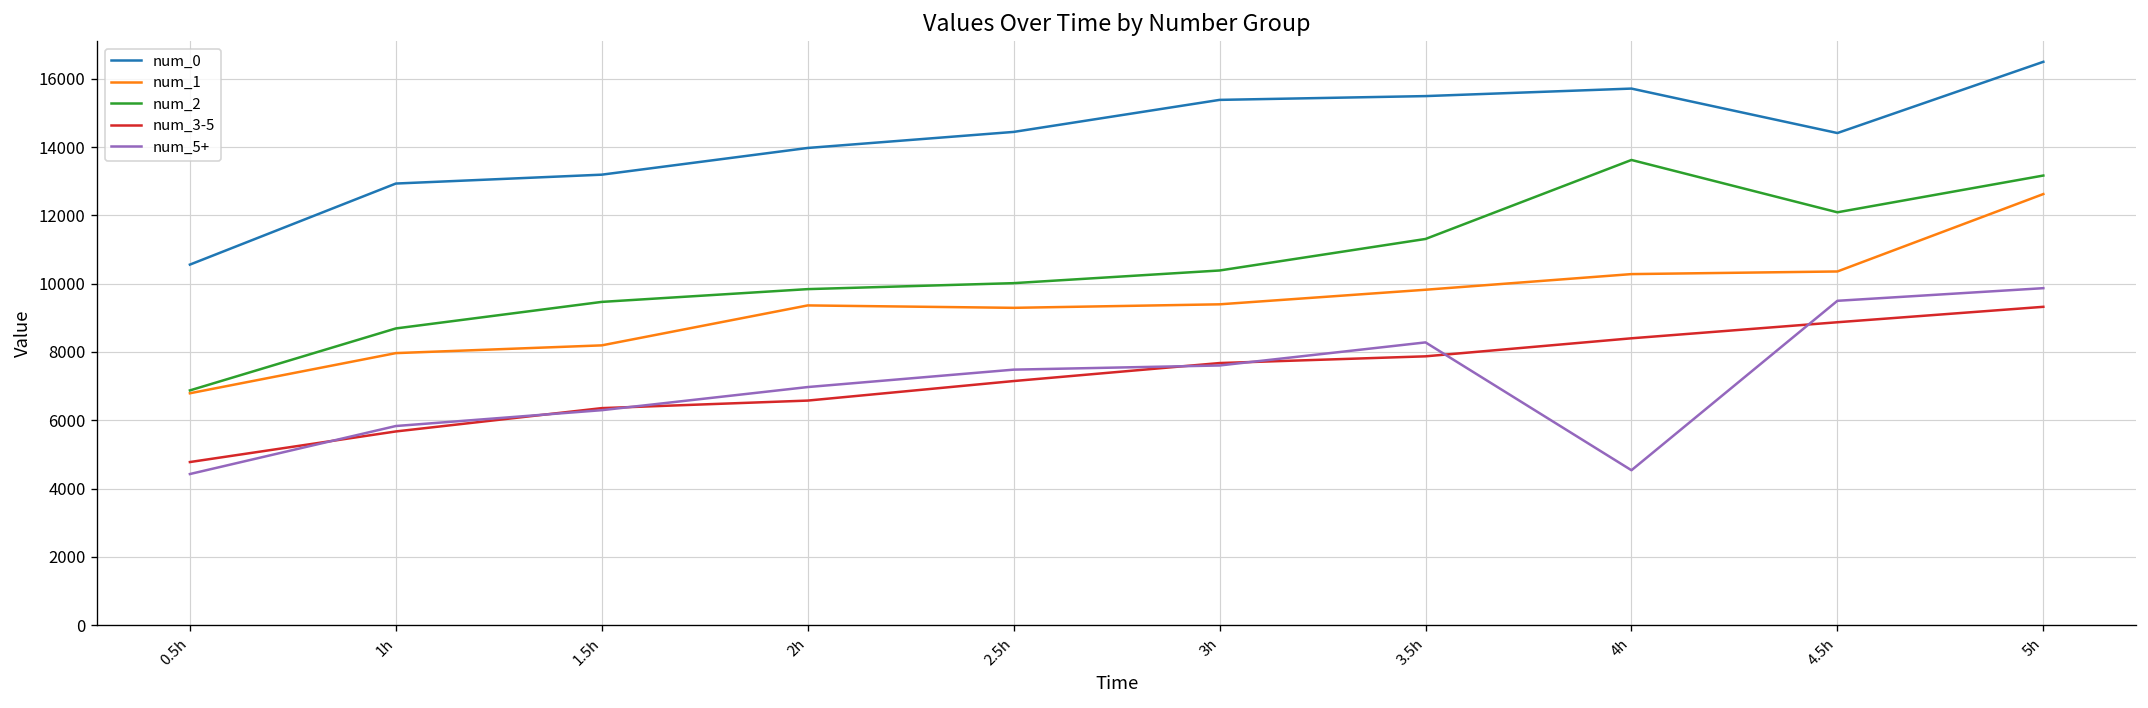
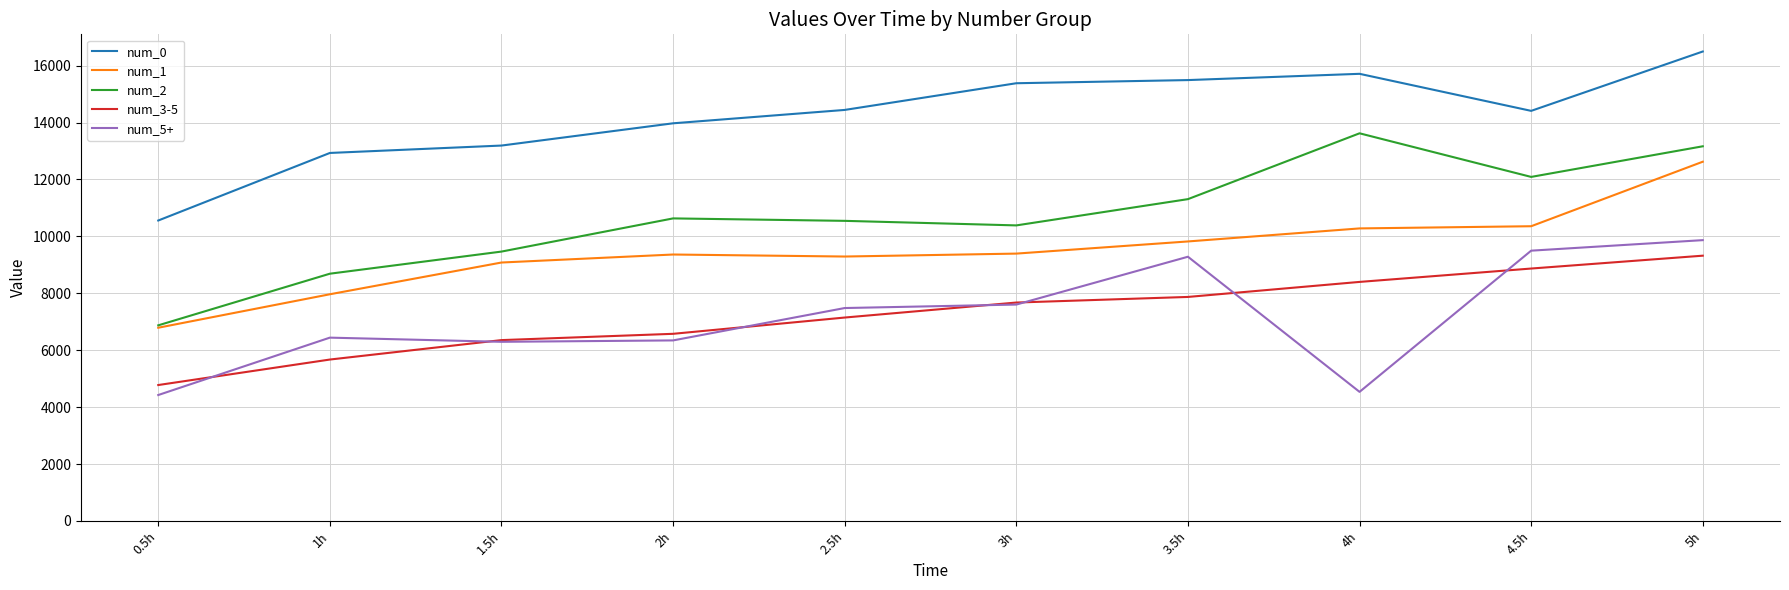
num_5+, 1h: 5800 -> 6400
num_1, 1.5h: 8200 -> 9100
num_2, 2h: 9800 -> 10600
num_5+, 2h: 7000 -> 6300
num_2, 2.5h: 10000 -> 10500
num_5+, 3.5h: 8300 -> 9300
